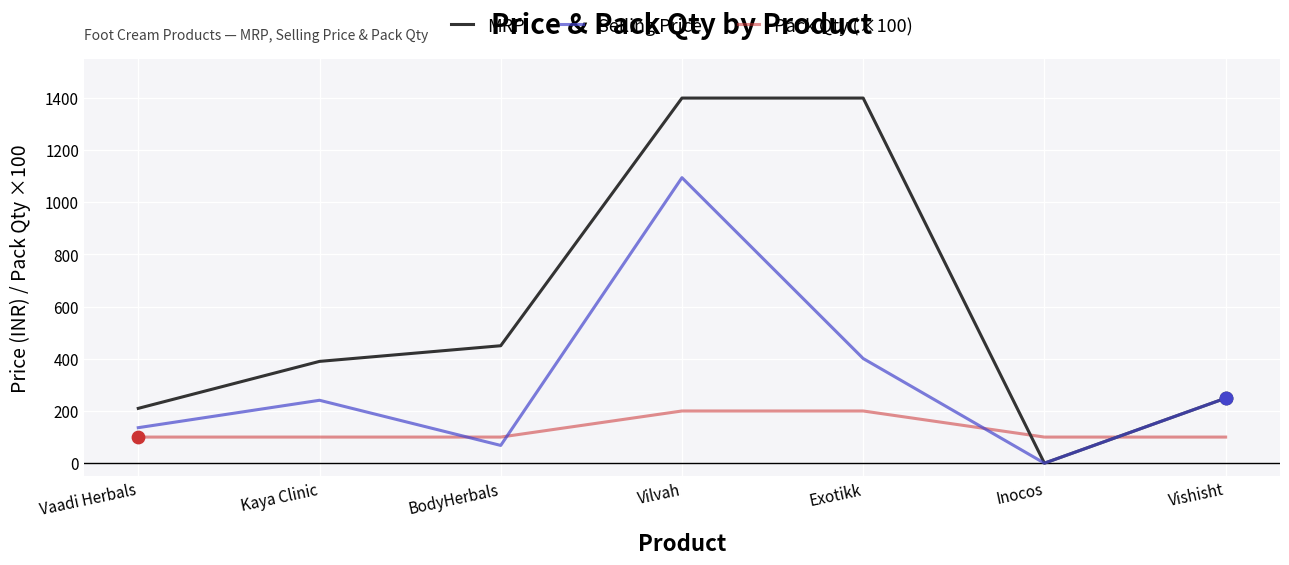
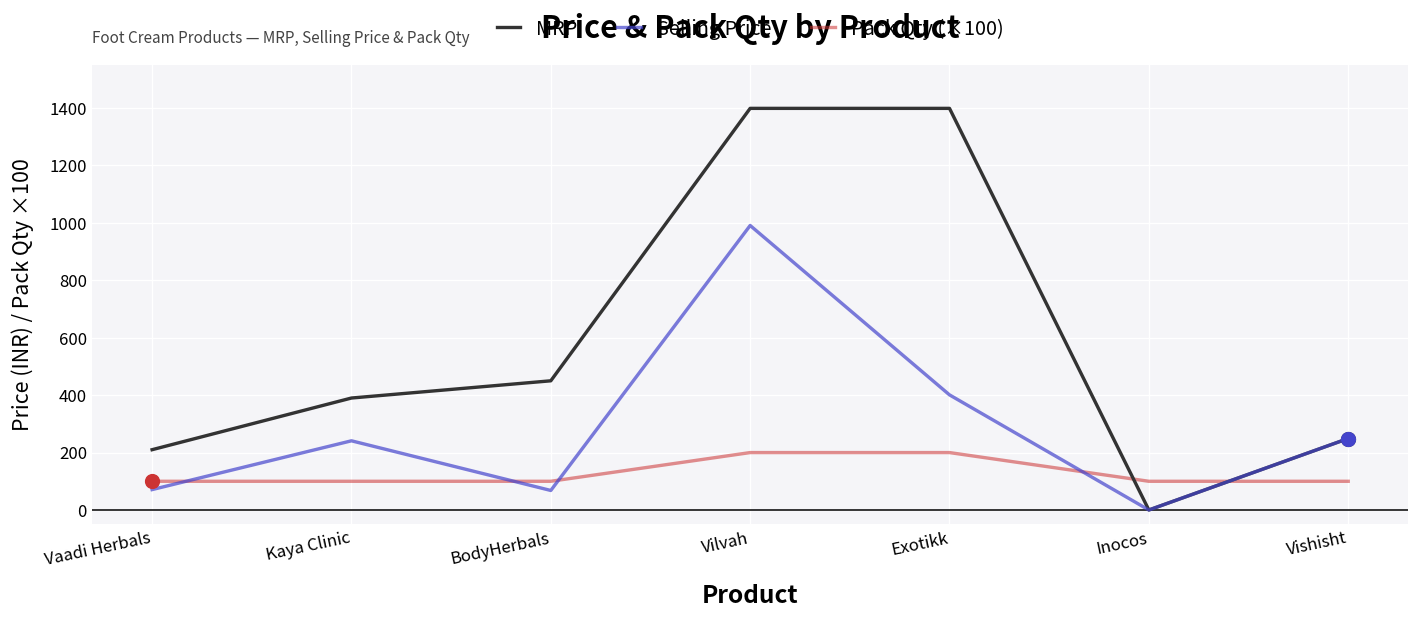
Selling Price, Vaadi Herbals: 140 -> 70
Selling Price, Vilvah: 1090 -> 990
